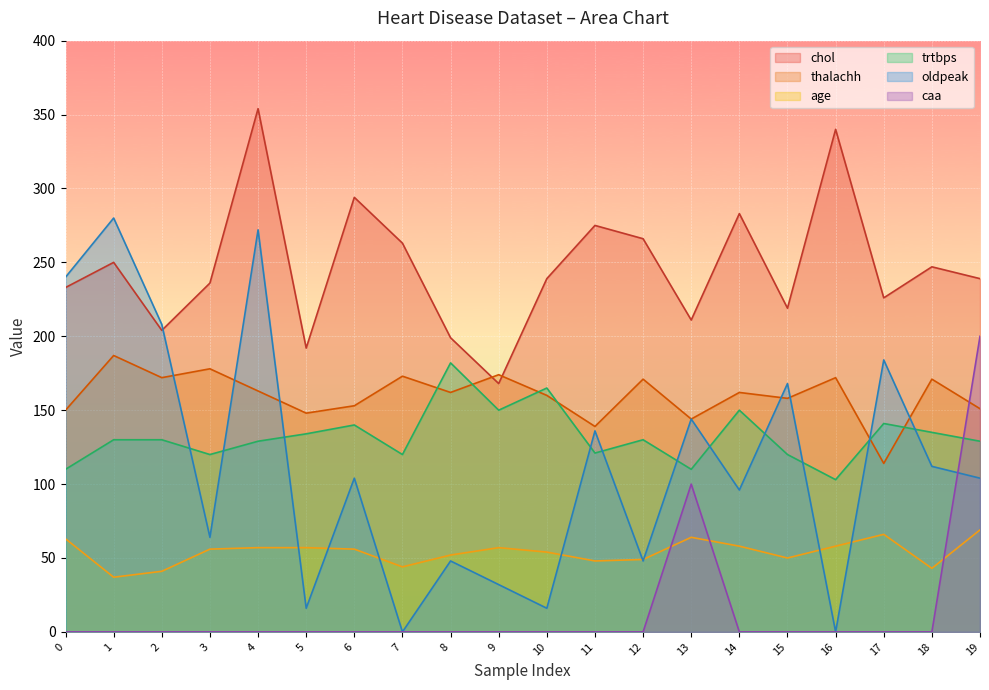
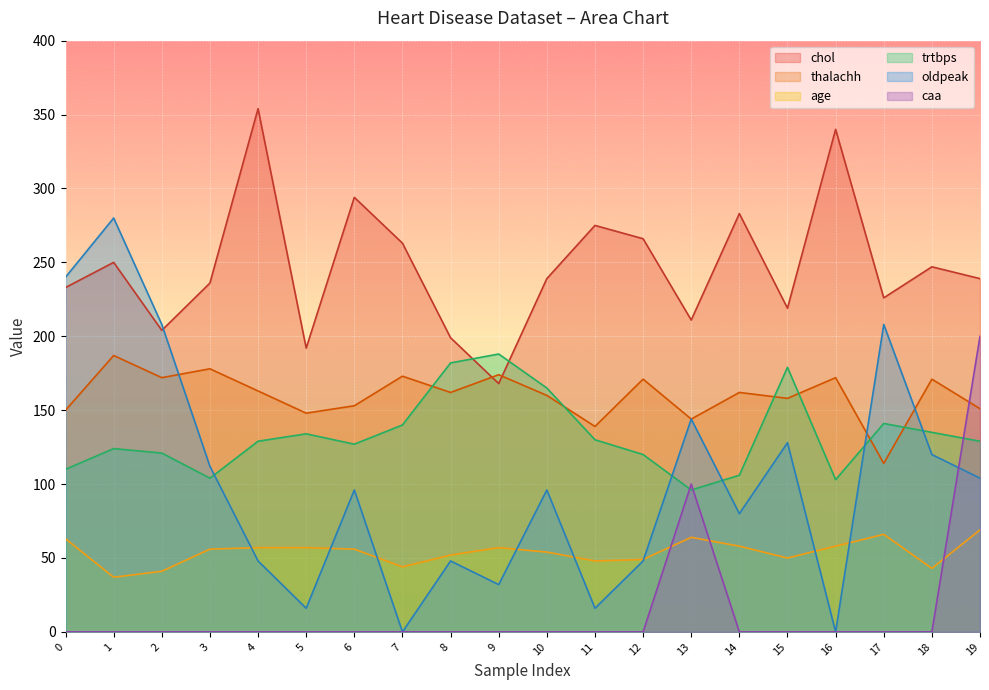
trtbps, 1: 130 -> 124
trtbps, 2: 130 -> 121
trtbps, 3: 120 -> 104
oldpeak, 3: 64 -> 112
oldpeak, 4: 272 -> 48
trtbps, 6: 140 -> 127
oldpeak, 6: 104 -> 96
trtbps, 7: 120 -> 140
trtbps, 9: 150 -> 188
oldpeak, 10: 16 -> 96
trtbps, 11: 121 -> 130
oldpeak, 11: 136 -> 16
trtbps, 12: 130 -> 120
trtbps, 13: 110 -> 96
trtbps, 14: 150 -> 106
oldpeak, 14: 96 -> 80
trtbps, 15: 120 -> 179
oldpeak, 15: 168 -> 128
oldpeak, 17: 184 -> 208
oldpeak, 18: 112 -> 120
